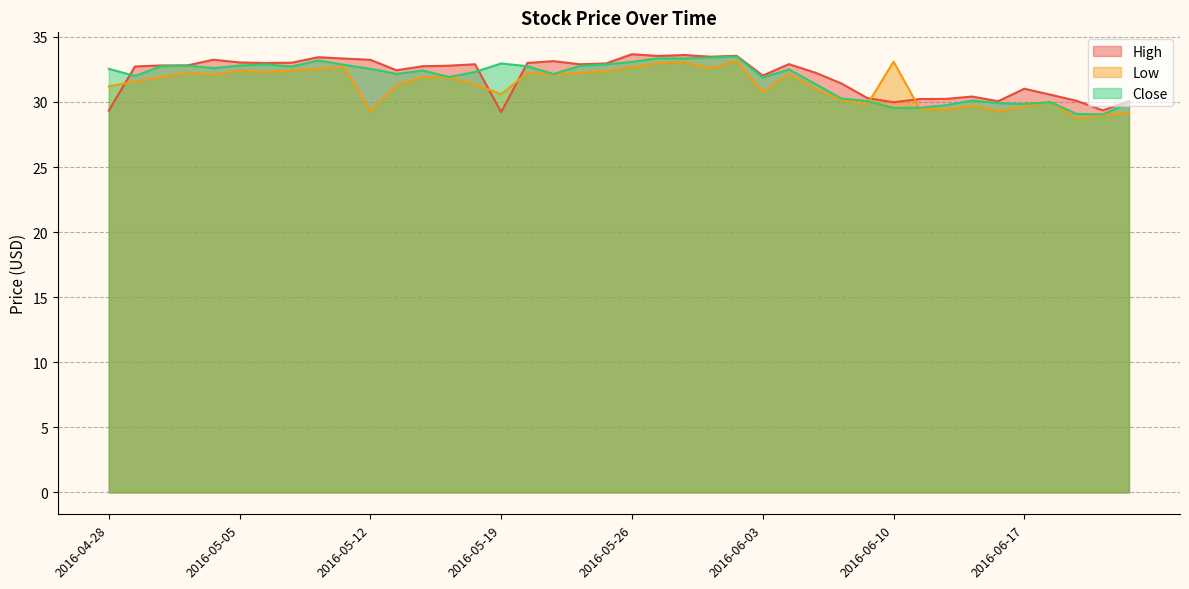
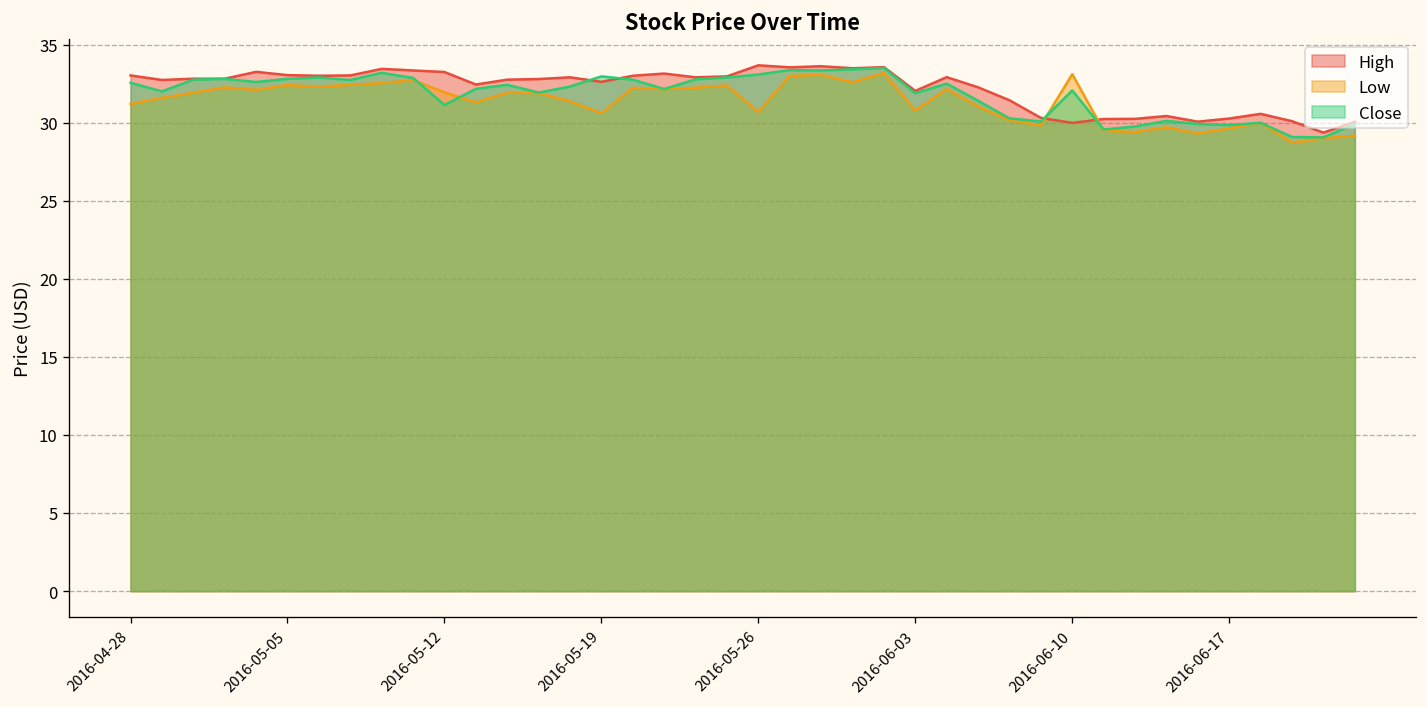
High, 2016-04-28: 29.3 -> 33.0
Low, 2016-05-12: 29.3 -> 31.9
Close, 2016-05-12: 32.6 -> 31.1
High, 2016-05-19: 29.2 -> 32.6
Low, 2016-05-26: 32.7 -> 30.7
Close, 2016-06-10: 29.5 -> 32.1
High, 2016-06-17: 31.0 -> 30.3
